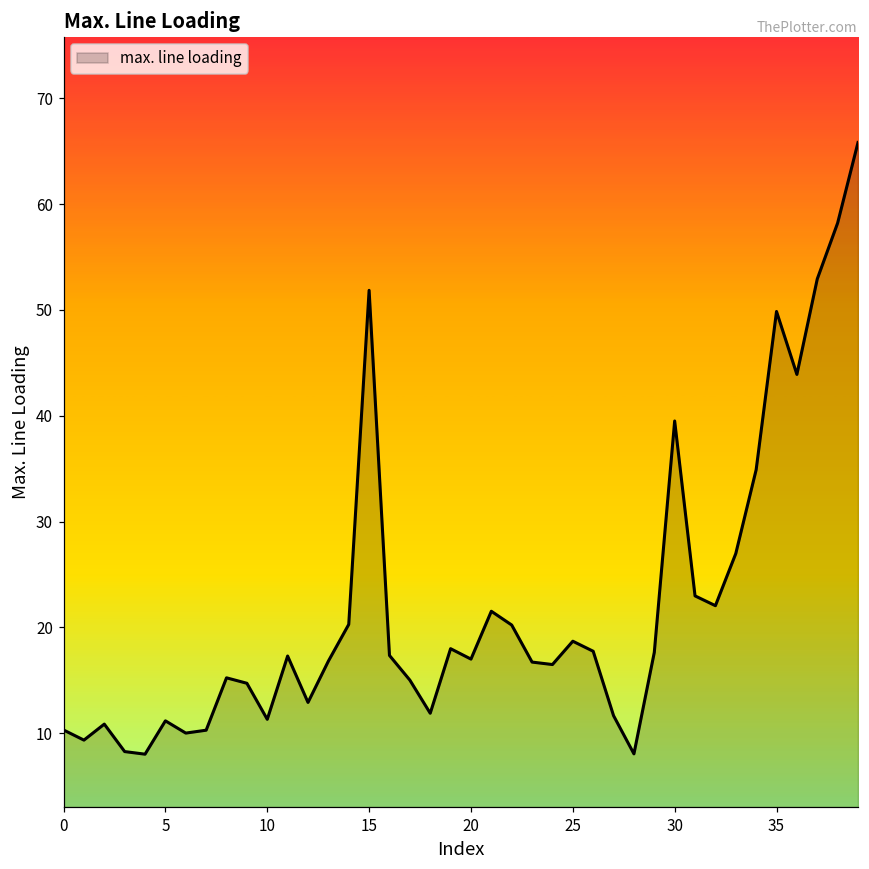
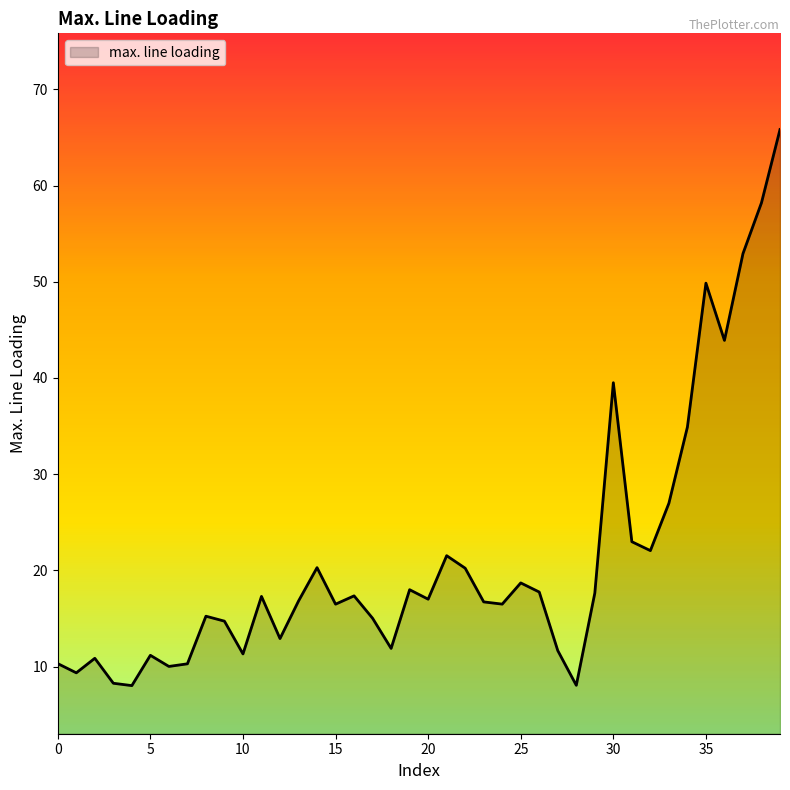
15: 52 -> 16
